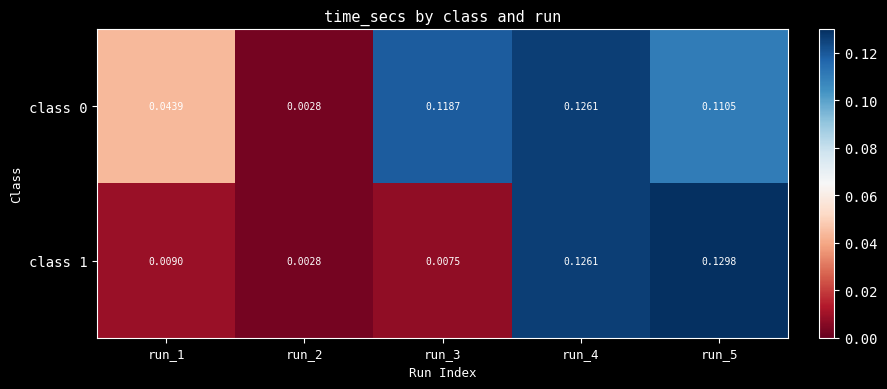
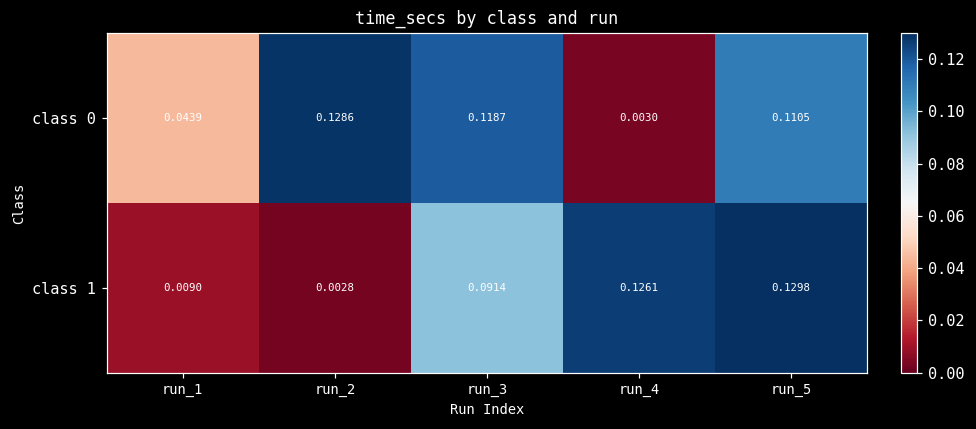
class 0, run_2: 0.0028 -> 0.1286
class 0, run_4: 0.1261 -> 0.0030
class 1, run_3: 0.0075 -> 0.0914
